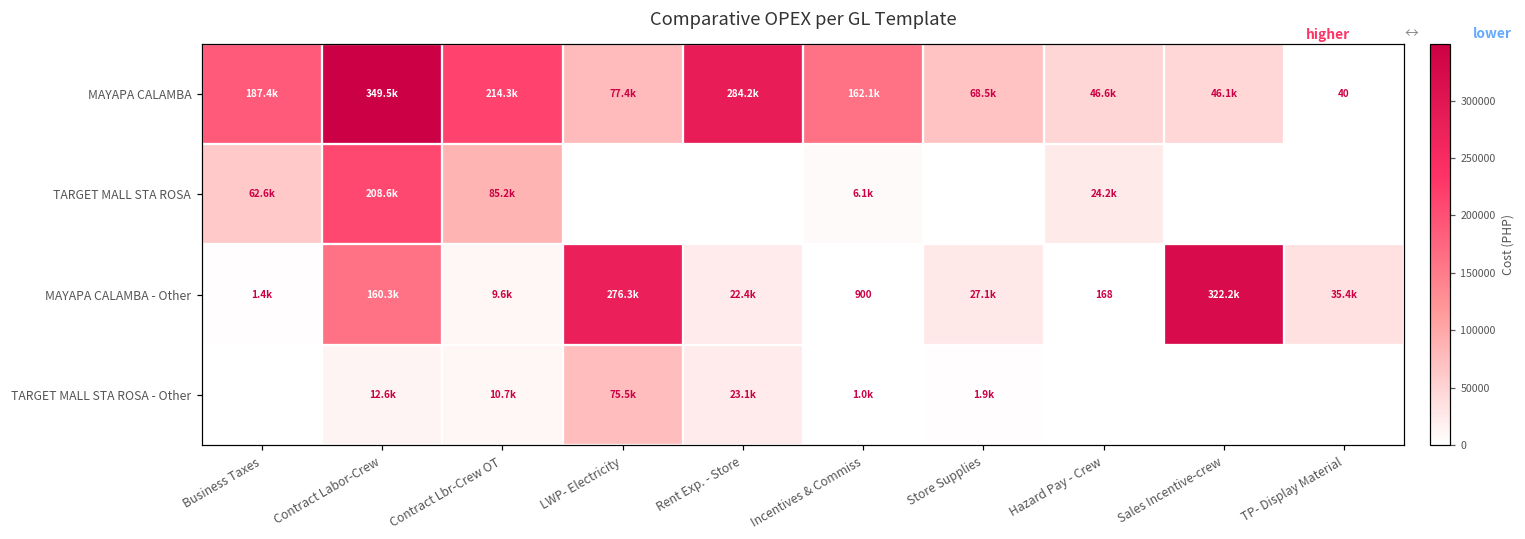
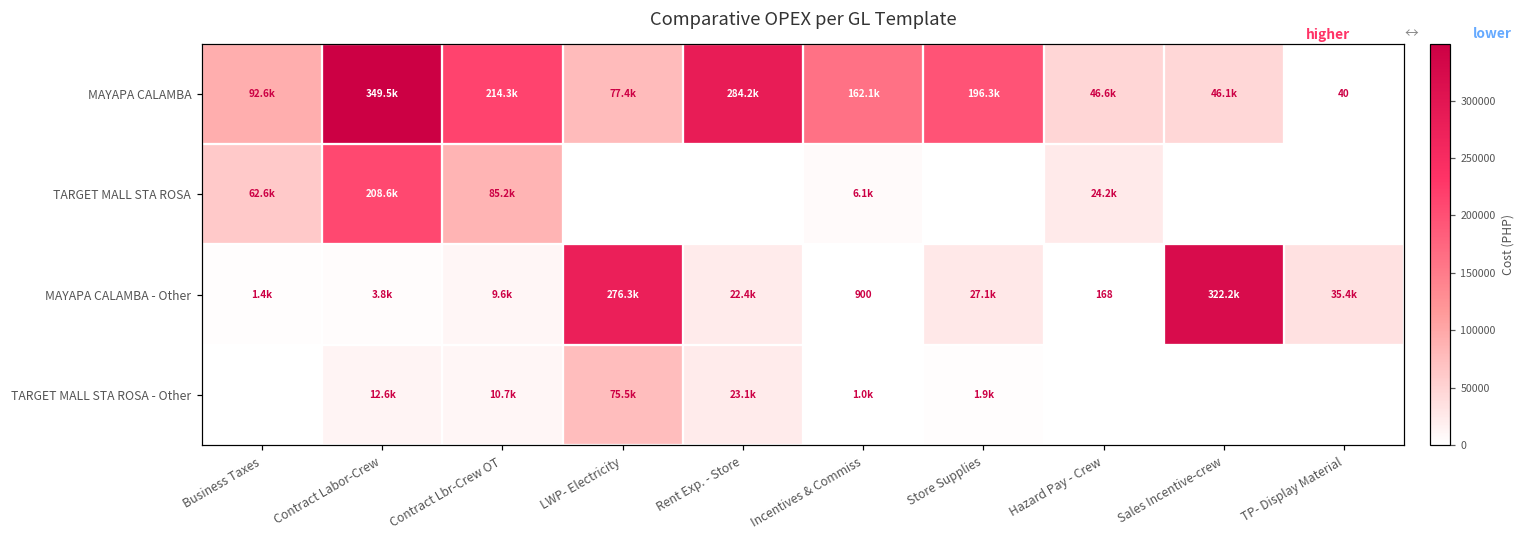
MAYAPA CALAMBA, Business Taxes: 187.4k -> 92.6k
MAYAPA CALAMBA, Store Supplies: 68.5k -> 196.3k
MAYAPA CALAMBA - Other, Contract Labor-Crew: 160.3k -> 3.8k
